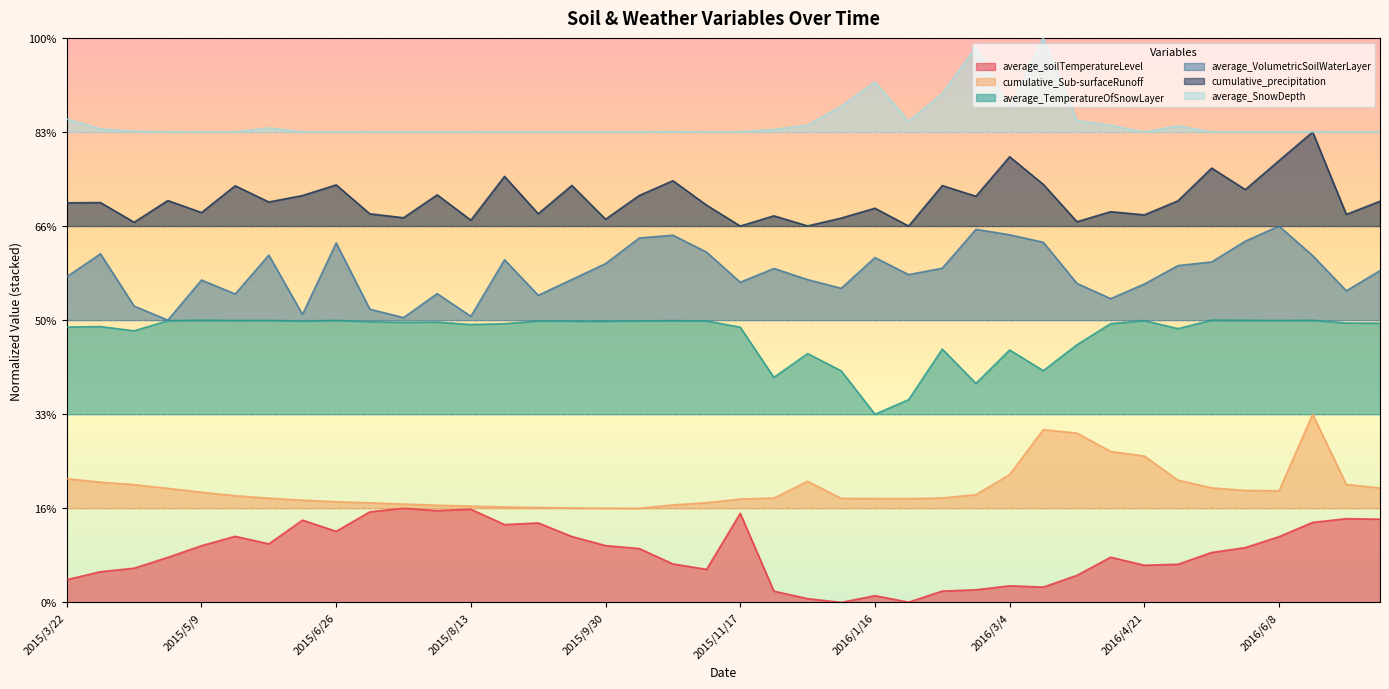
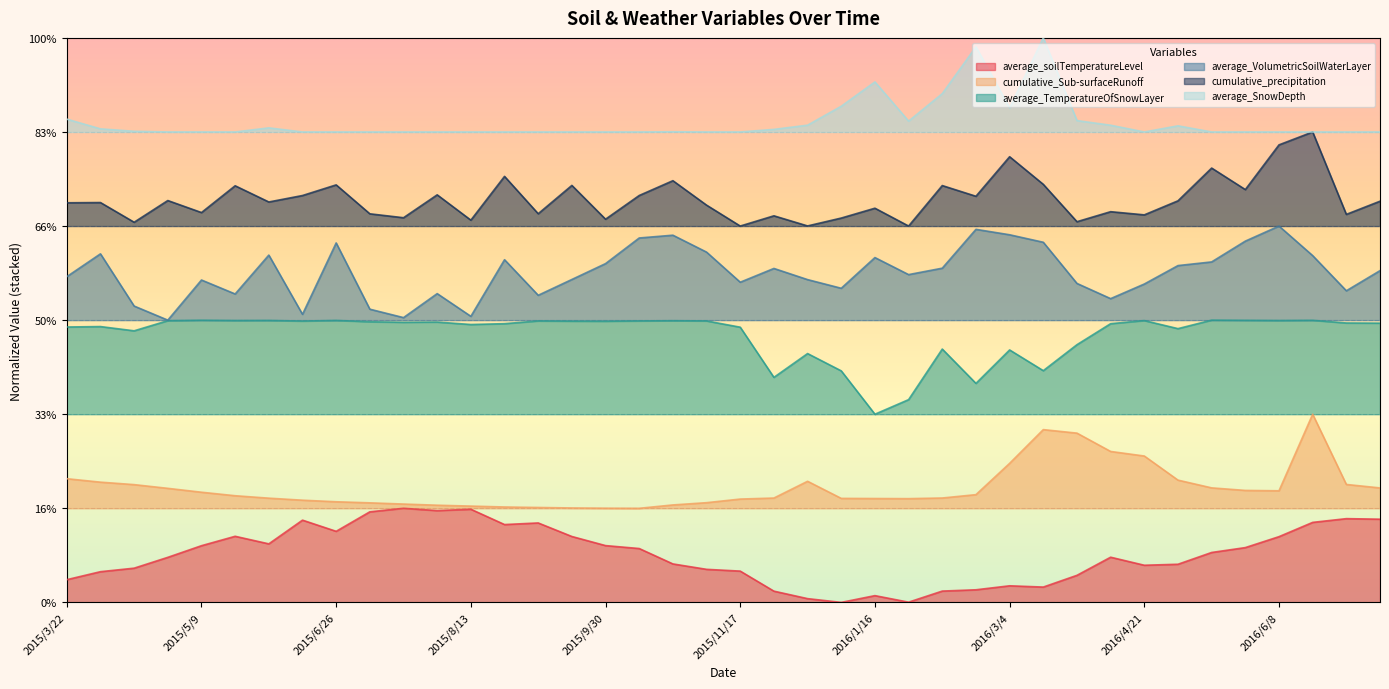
average_soilTemperatureLevel, 2015/11/17: 16% -> 6%
cumulative_Sub-surfaceRunoff, 2016/3/4: 23% -> 25%
cumulative_precipitation, 2016/6/8: 78% -> 81%
